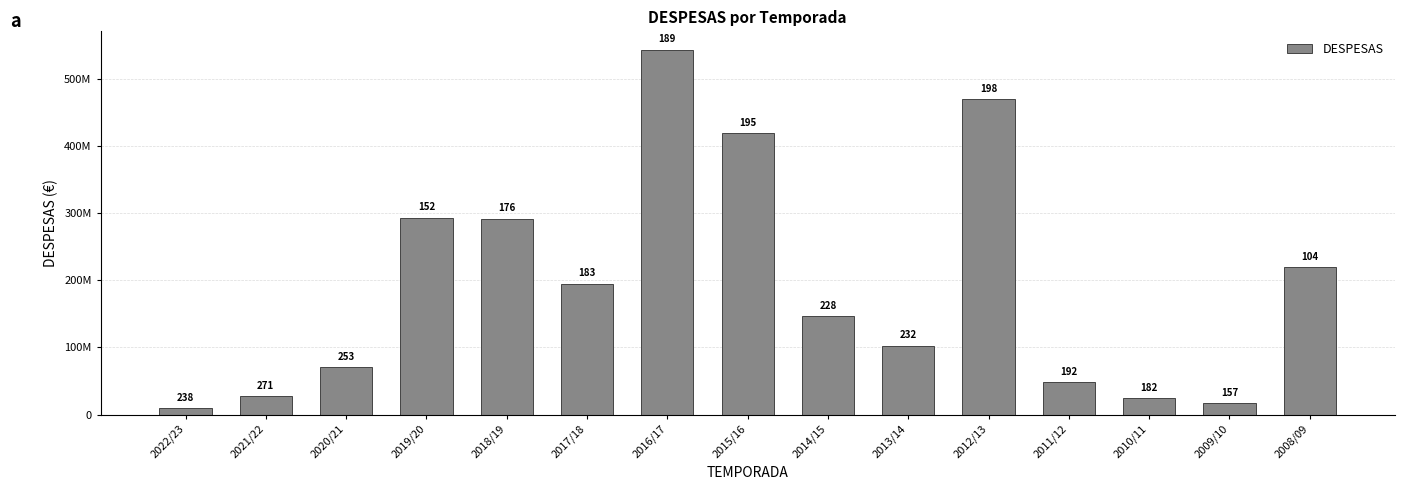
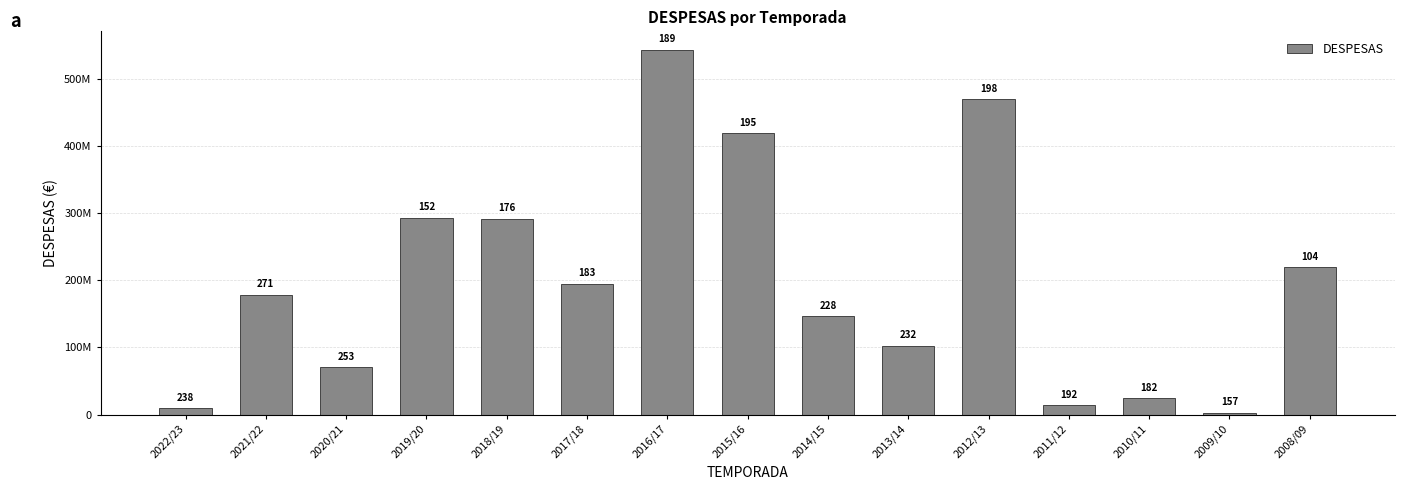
2021/22: 30000000 -> 180000000
2011/12: 50000000 -> 10000000
2009/10: 20000000 -> 0
